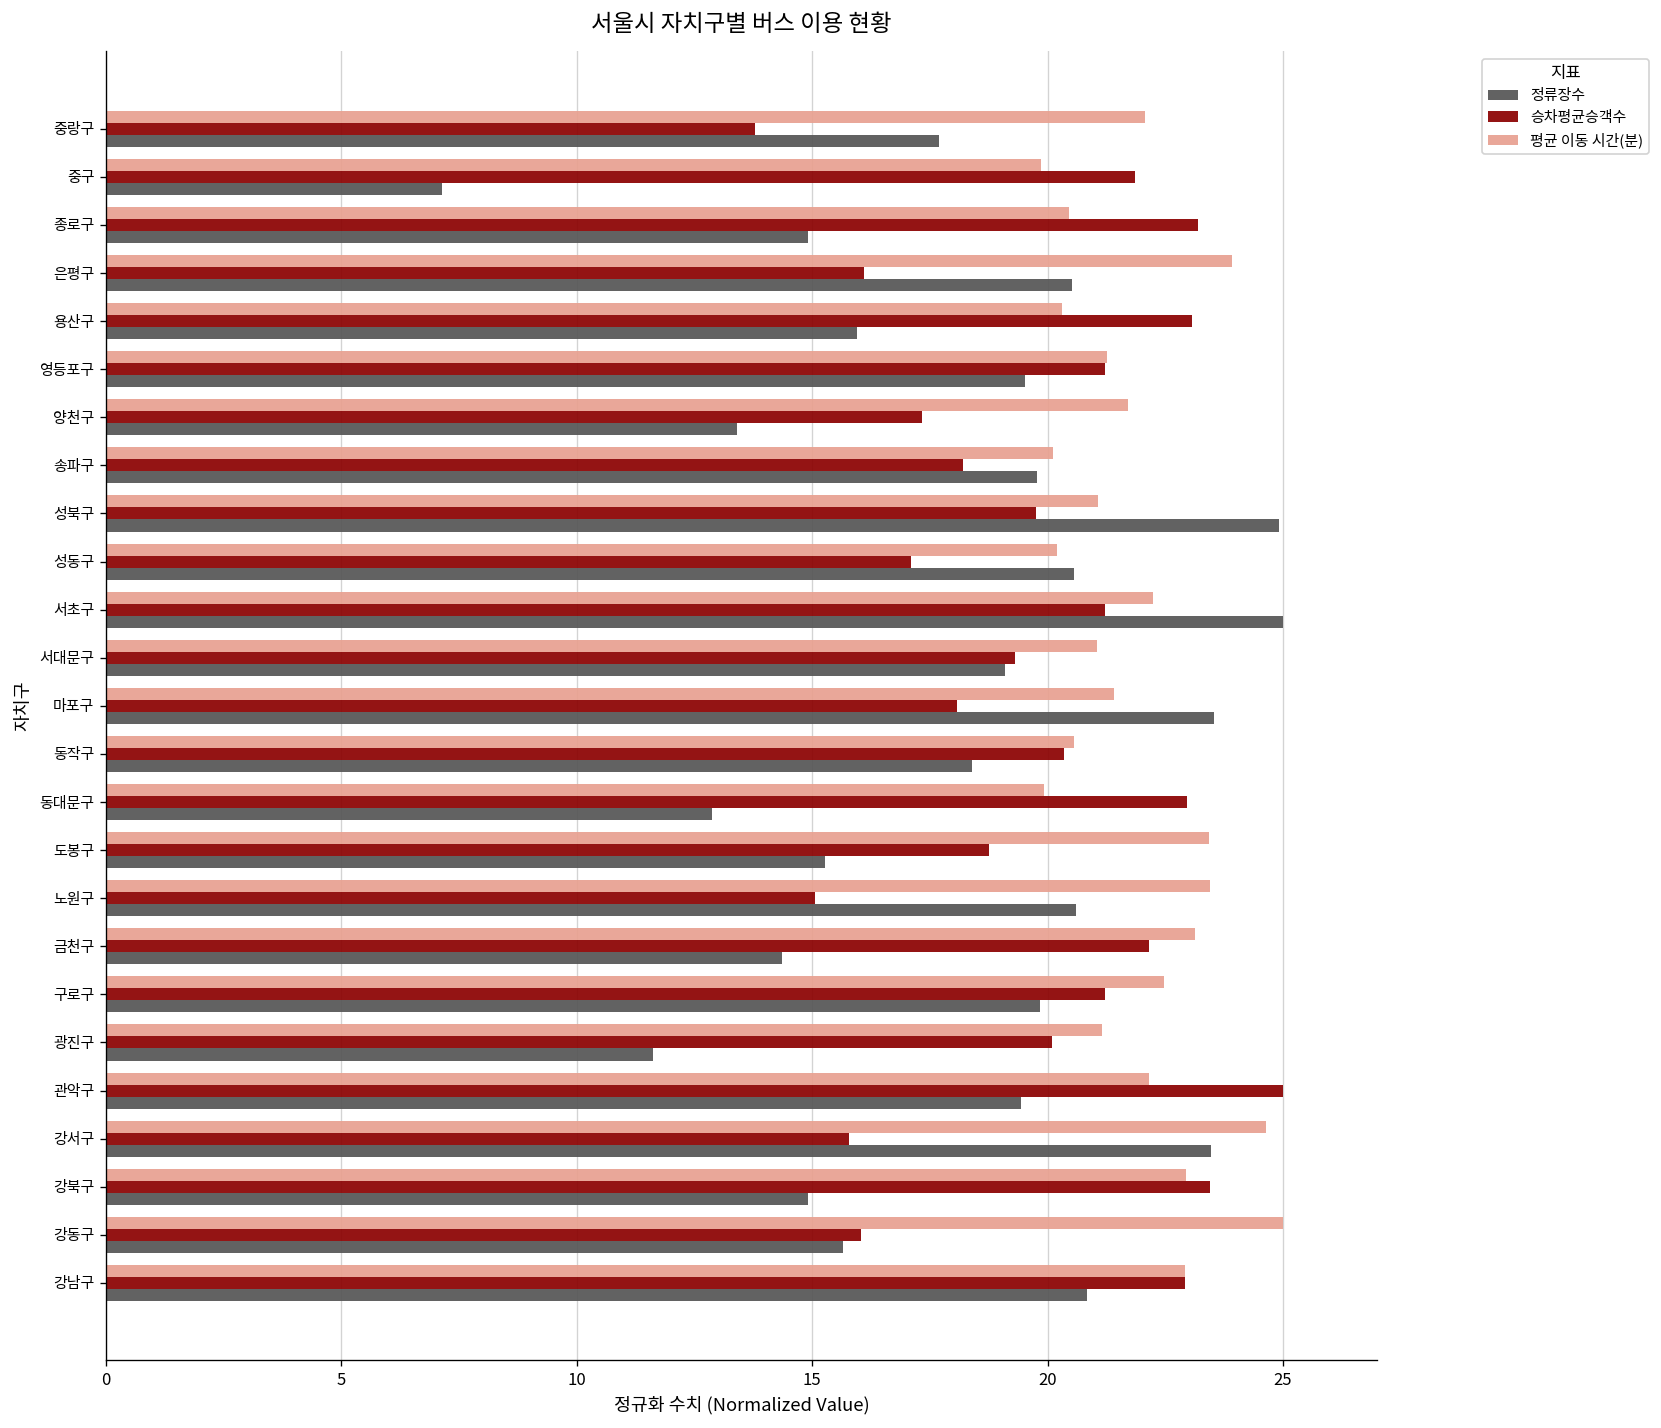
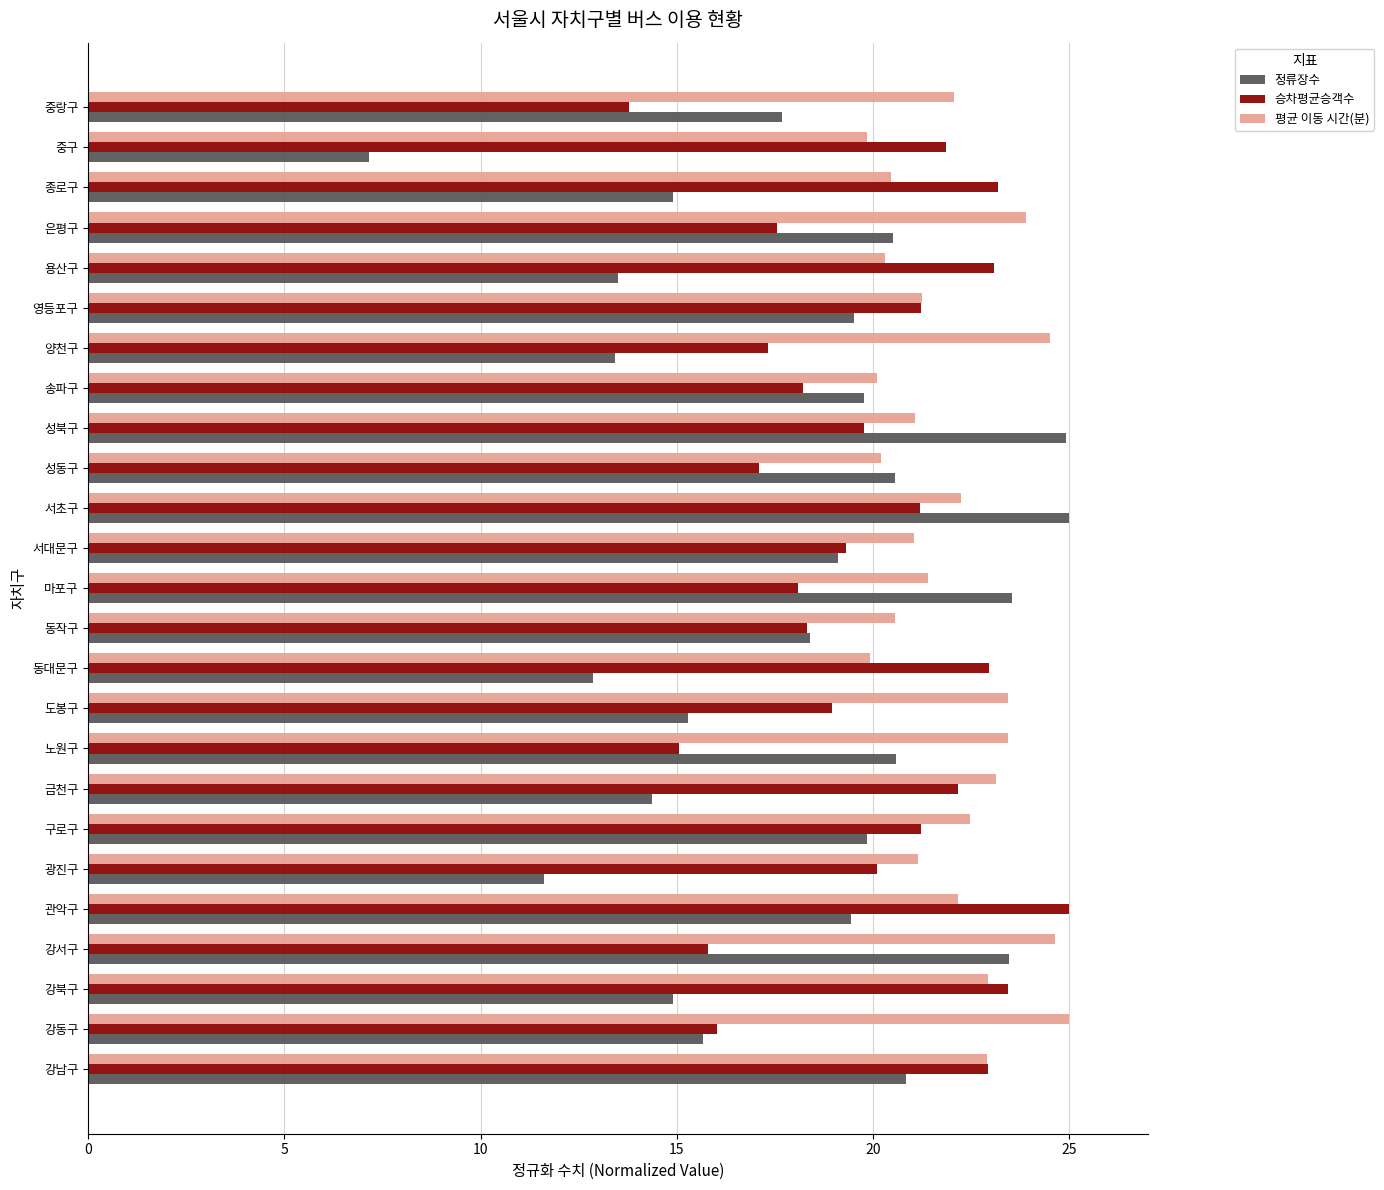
승차평균승객수, 은평구: 16.1 -> 17.6
정류장수, 용산구: 15.9 -> 13.5
평균 이동 시간(분), 양천구: 21.7 -> 24.5
승차평균승객수, 동작구: 20.4 -> 18.3
승차평균승객수, 도봉구: 18.8 -> 19.0
